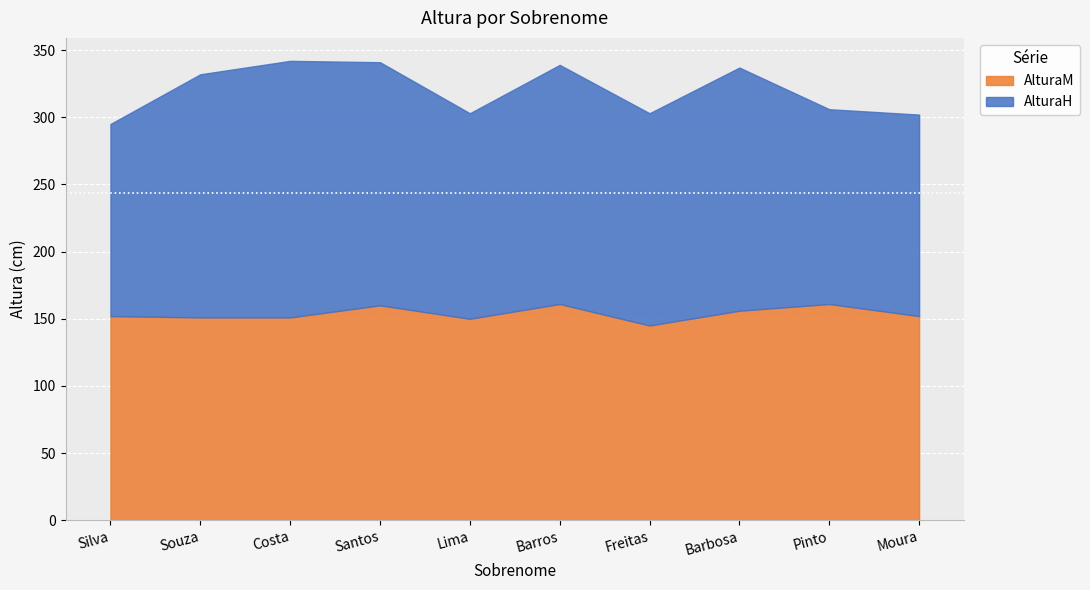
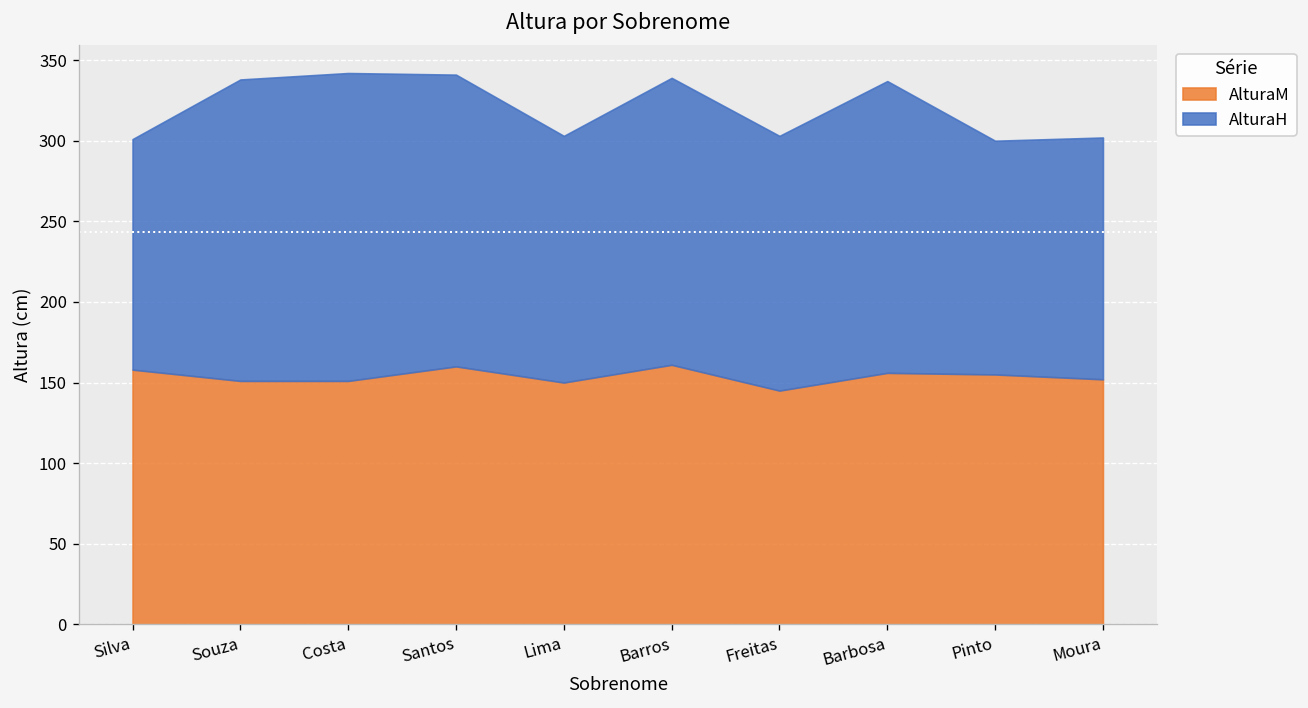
AlturaM, Silva: 152 -> 158
AlturaH, Souza: 181 -> 187
AlturaM, Pinto: 161 -> 155
